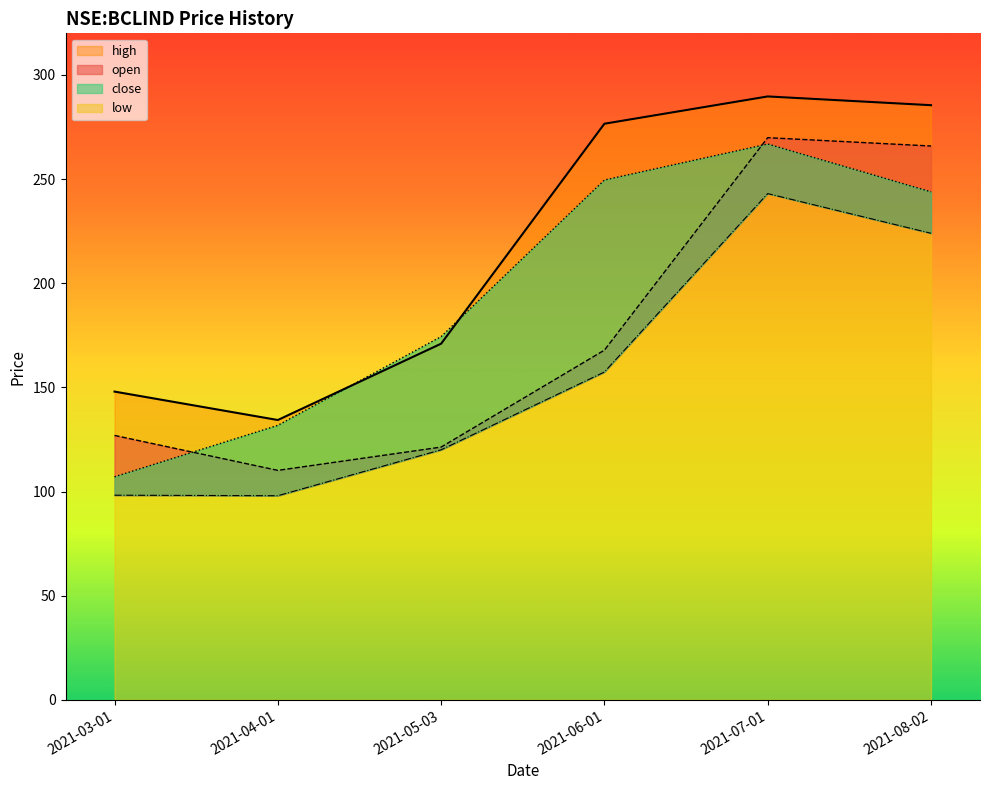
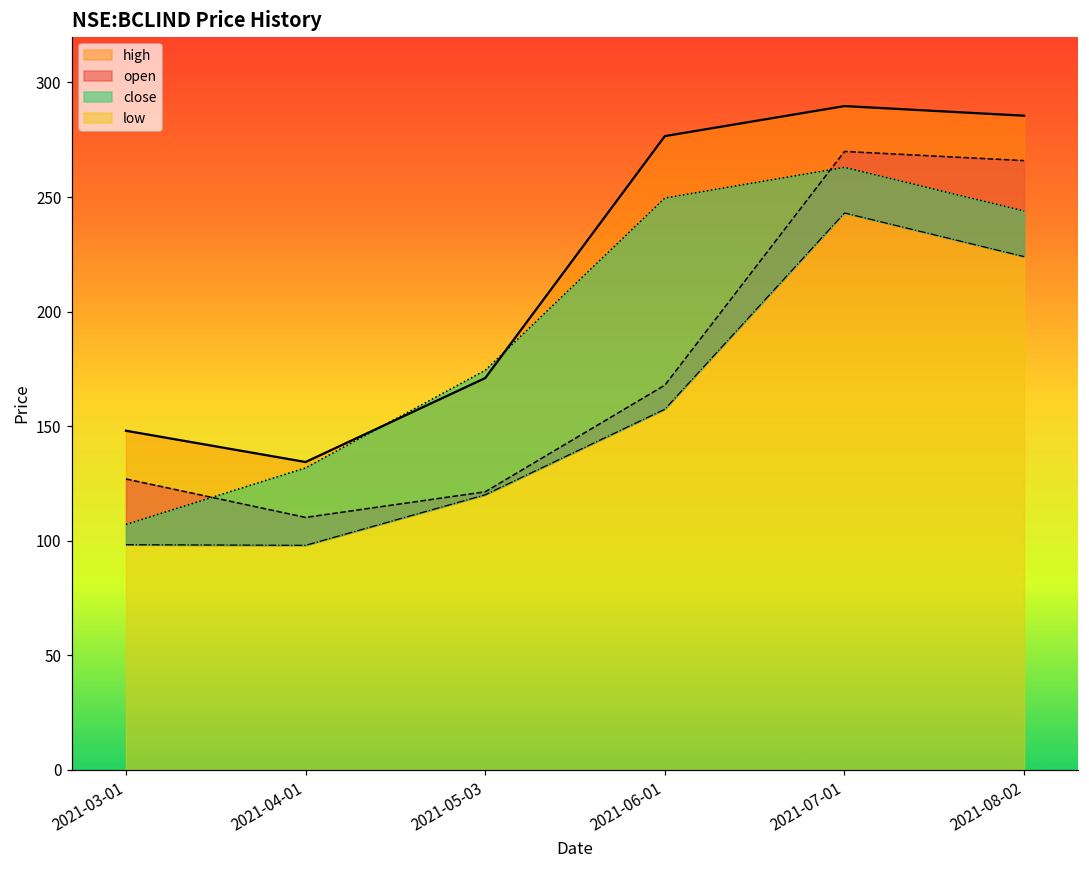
close, 2021-07-01: 267 -> 263
